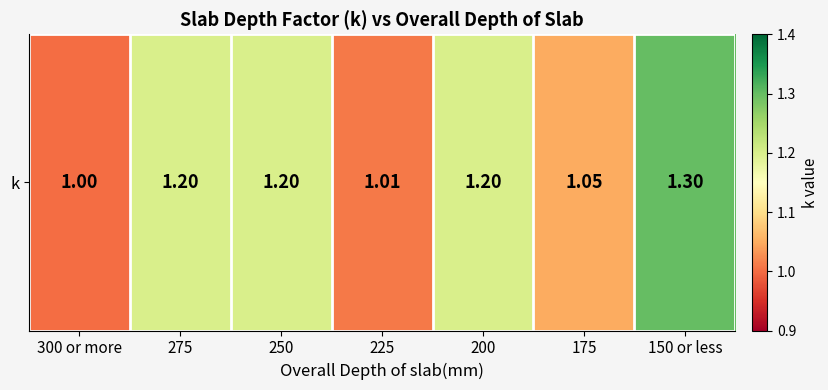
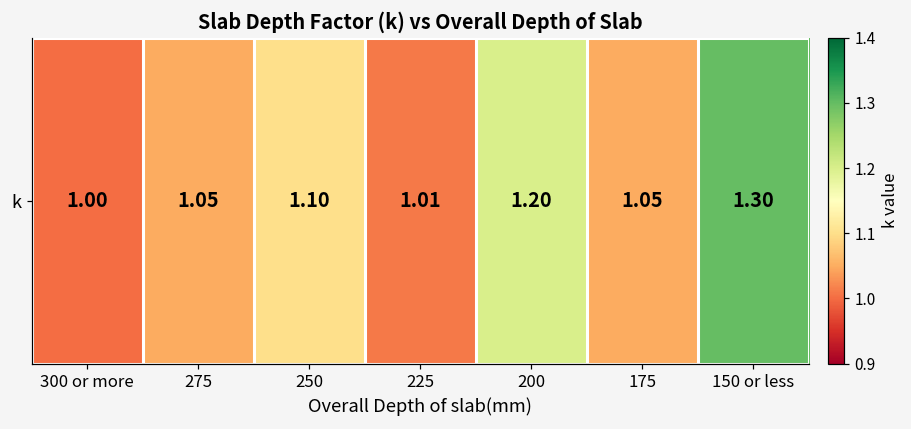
k, 275: 1.20 -> 1.05
k, 250: 1.20 -> 1.10
